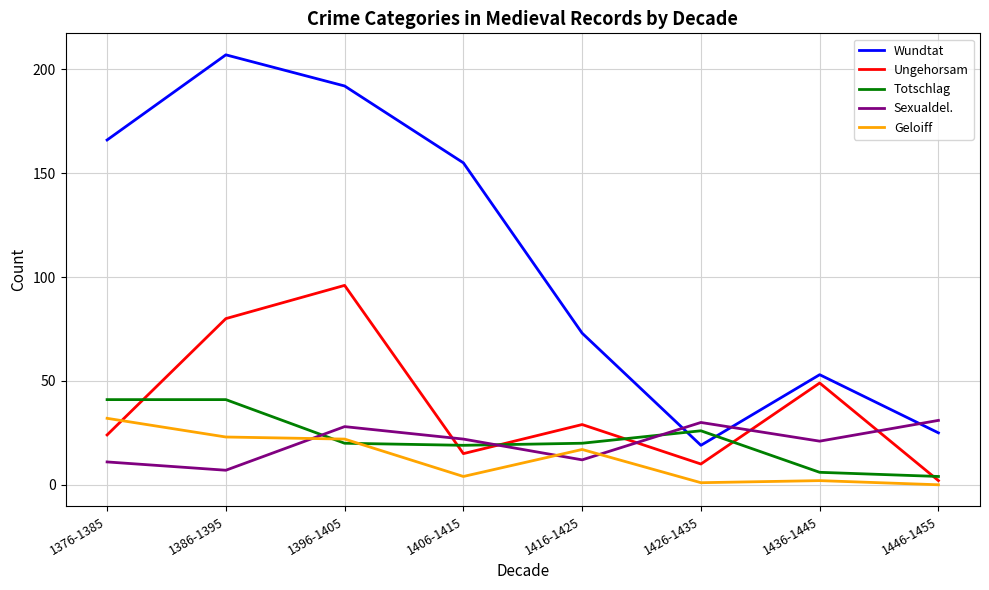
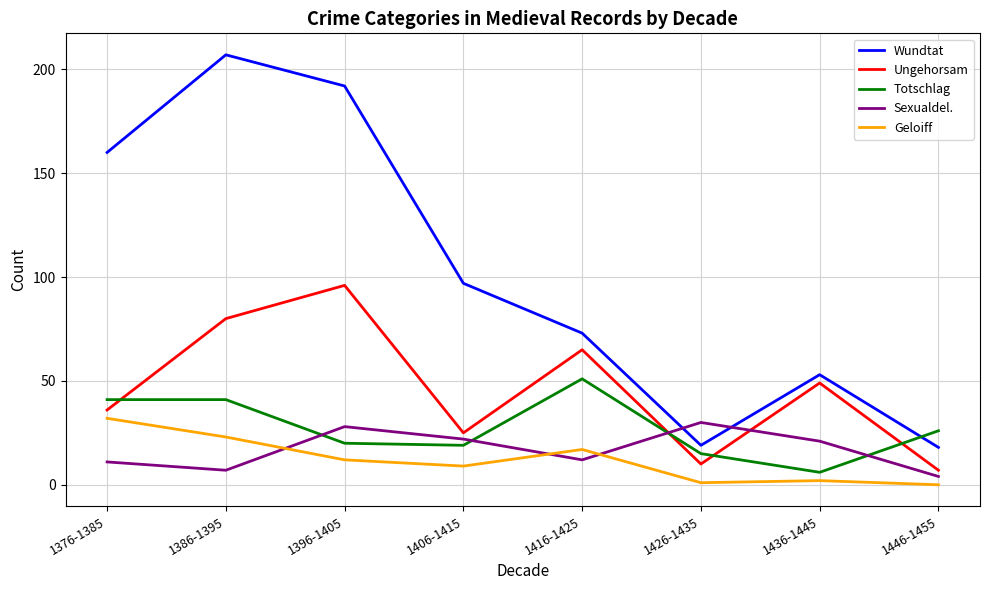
Wundtat, 1376-1385: 166 -> 160
Ungehorsam, 1376-1385: 24 -> 36
Geloiff, 1396-1405: 22 -> 12
Wundtat, 1406-1415: 155 -> 97
Ungehorsam, 1406-1415: 15 -> 25
Geloiff, 1406-1415: 4 -> 9
Ungehorsam, 1416-1425: 29 -> 65
Totschlag, 1416-1425: 20 -> 51
Totschlag, 1426-1435: 26 -> 15
Wundtat, 1446-1455: 25 -> 18
Ungehorsam, 1446-1455: 2 -> 7
Totschlag, 1446-1455: 4 -> 26
Sexualdel., 1446-1455: 31 -> 4
